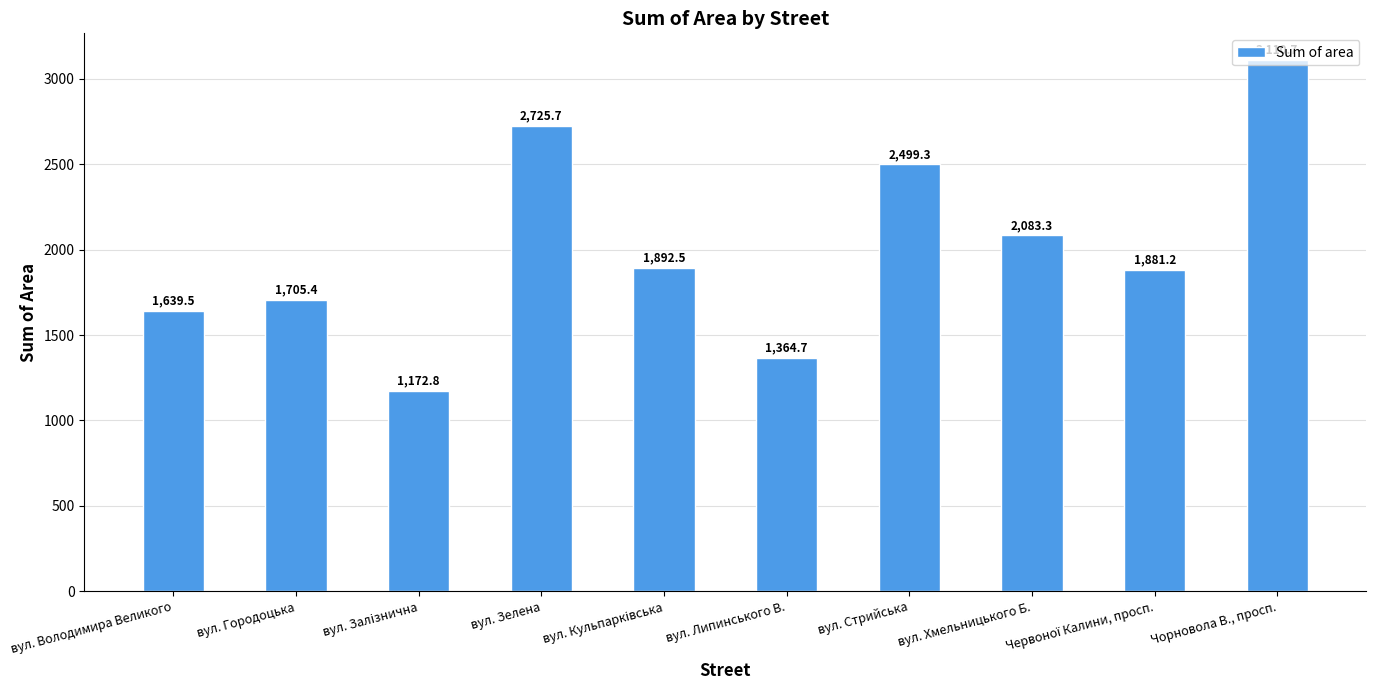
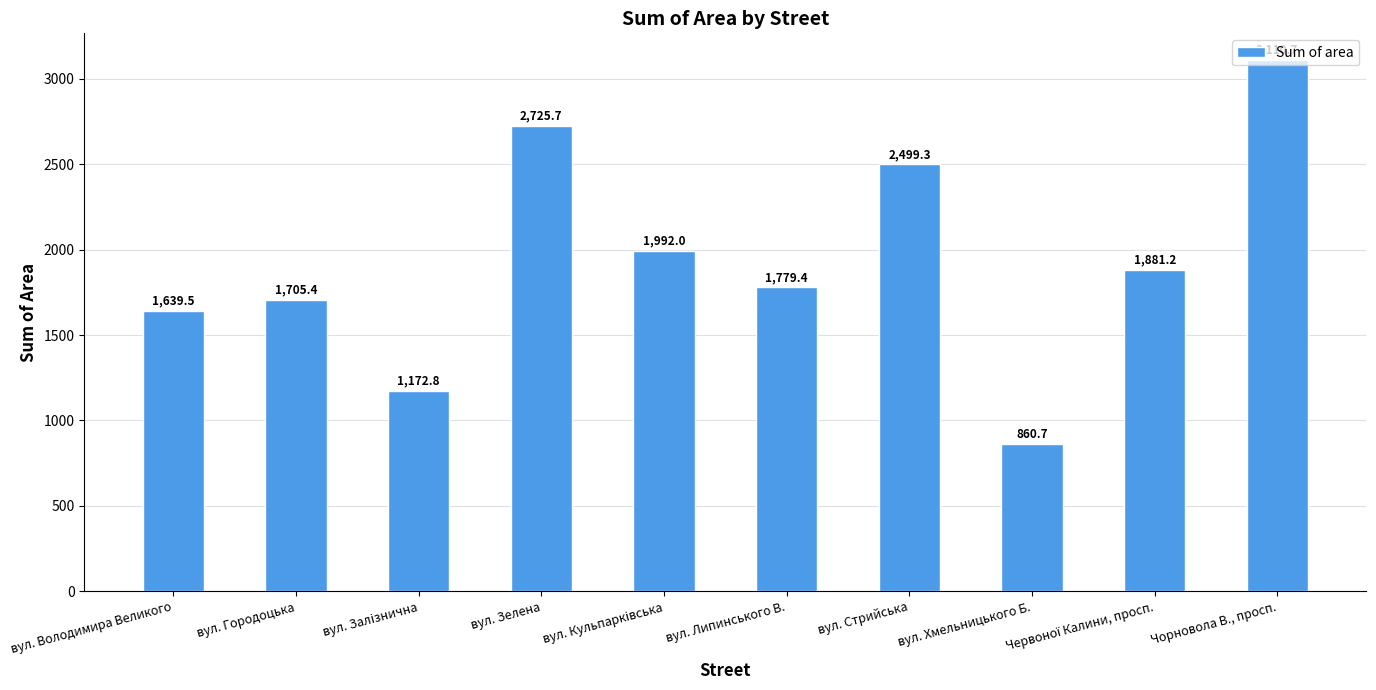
вул. Кульпарківська: 1,892.5 -> 1,992.0
вул. Липинського В.: 1,364.7 -> 1,779.4
вул. Хмельницького Б.: 2,083.3 -> 860.7
